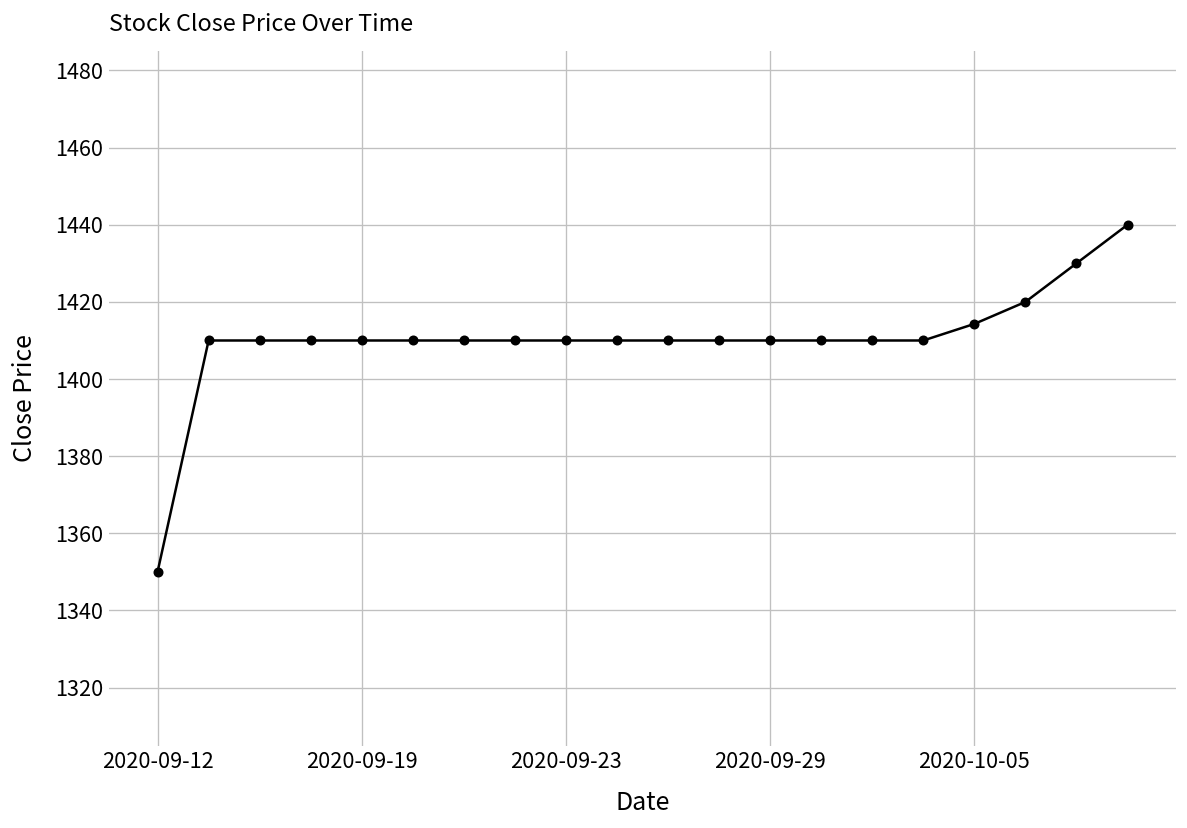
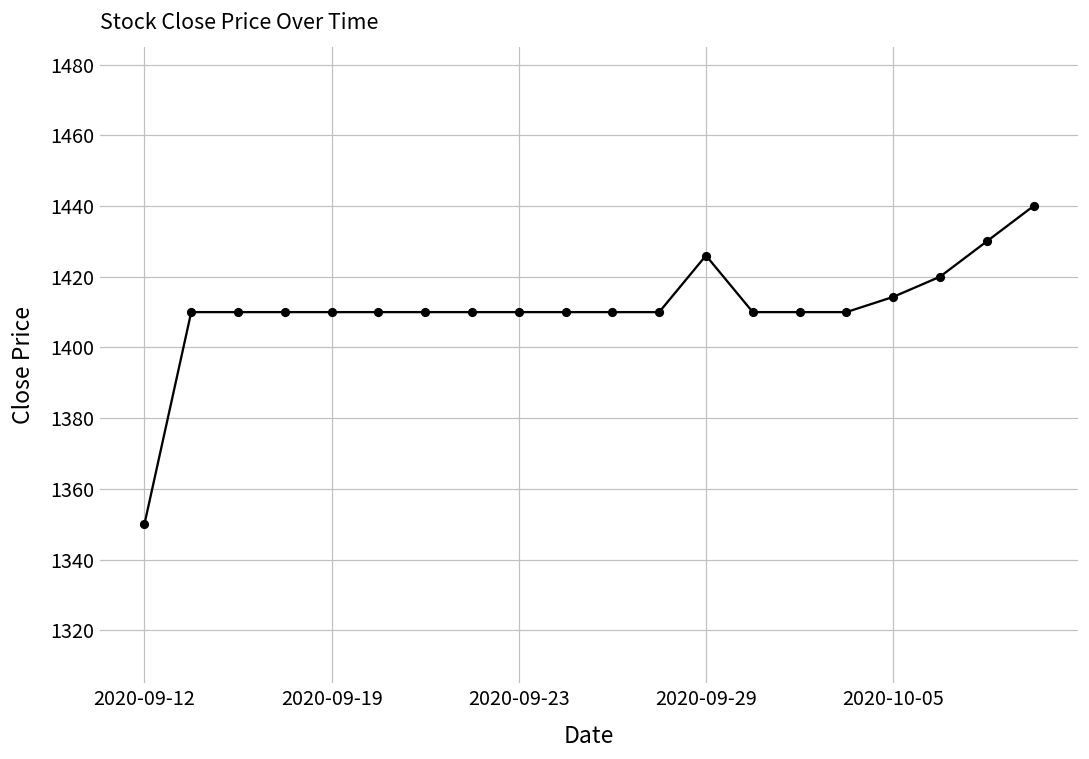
2020-09-29: 1410 -> 1426
